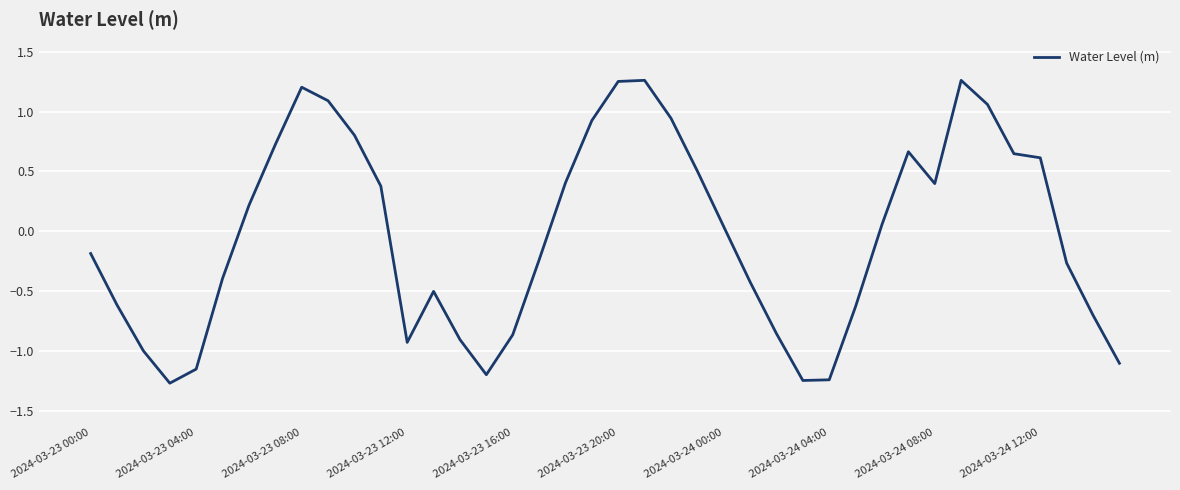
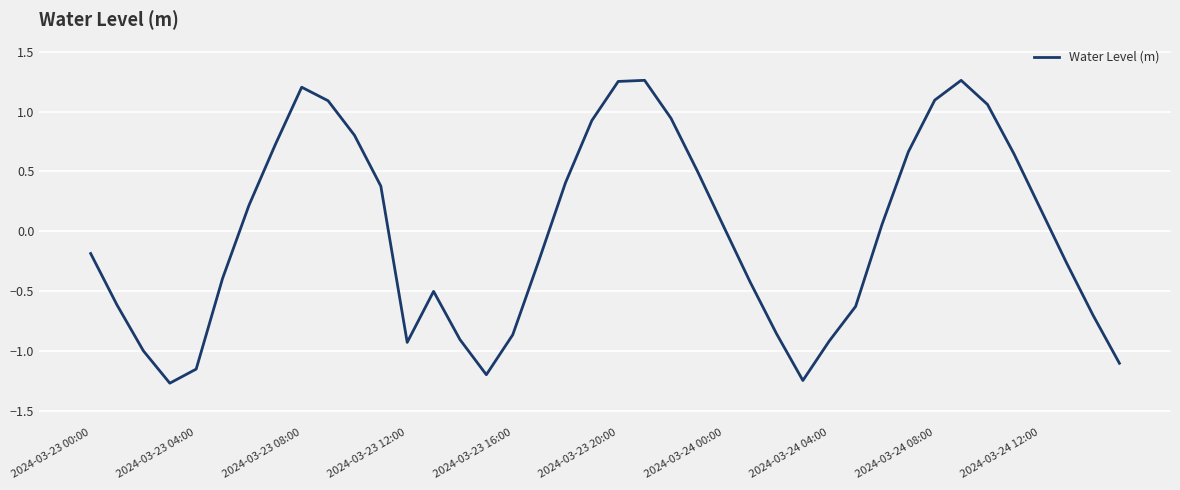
2024-03-24 04:00: -1.24 -> -0.92
2024-03-24 08:00: 0.40 -> 1.10
2024-03-24 12:00: 0.61 -> 0.19
